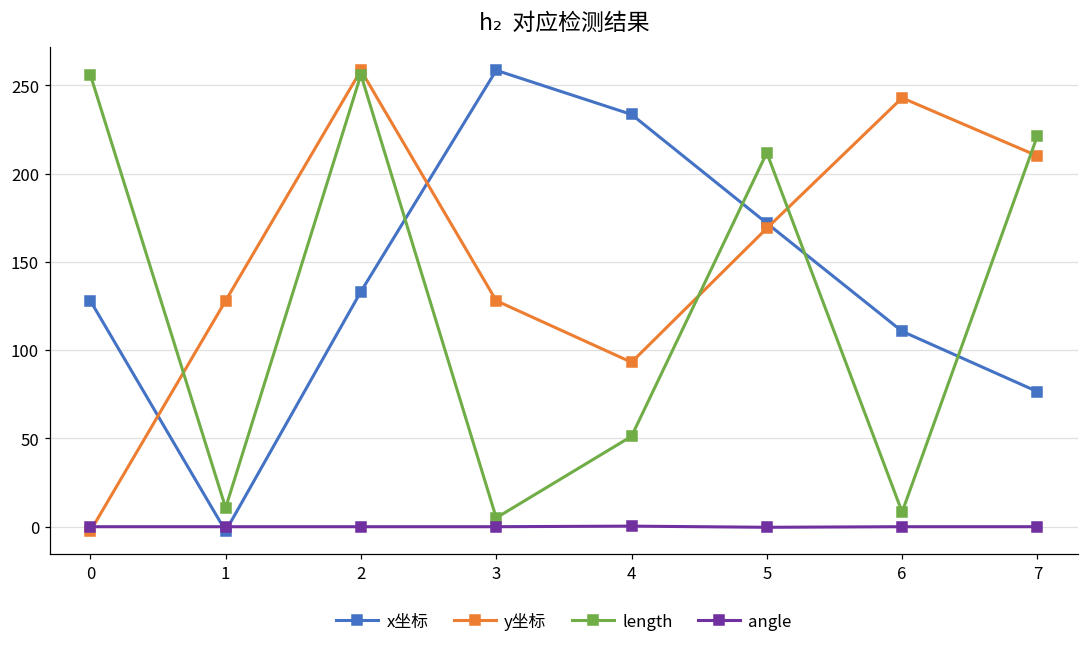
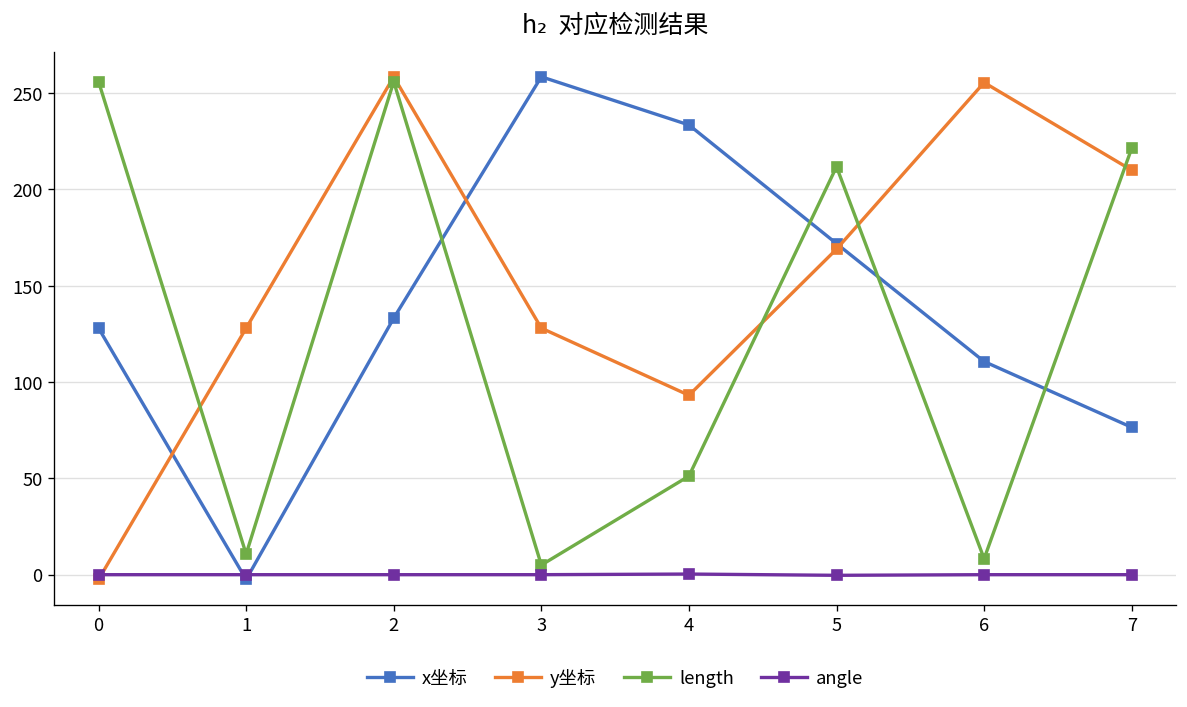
y坐标, 6: 243 -> 256
